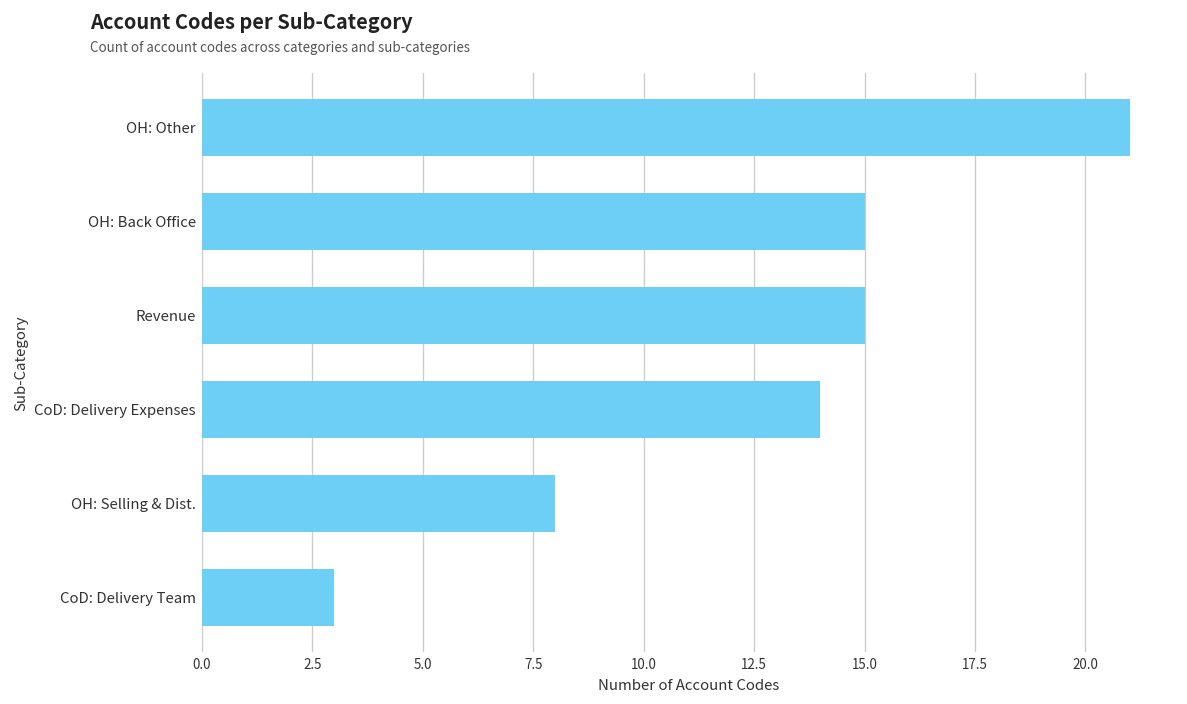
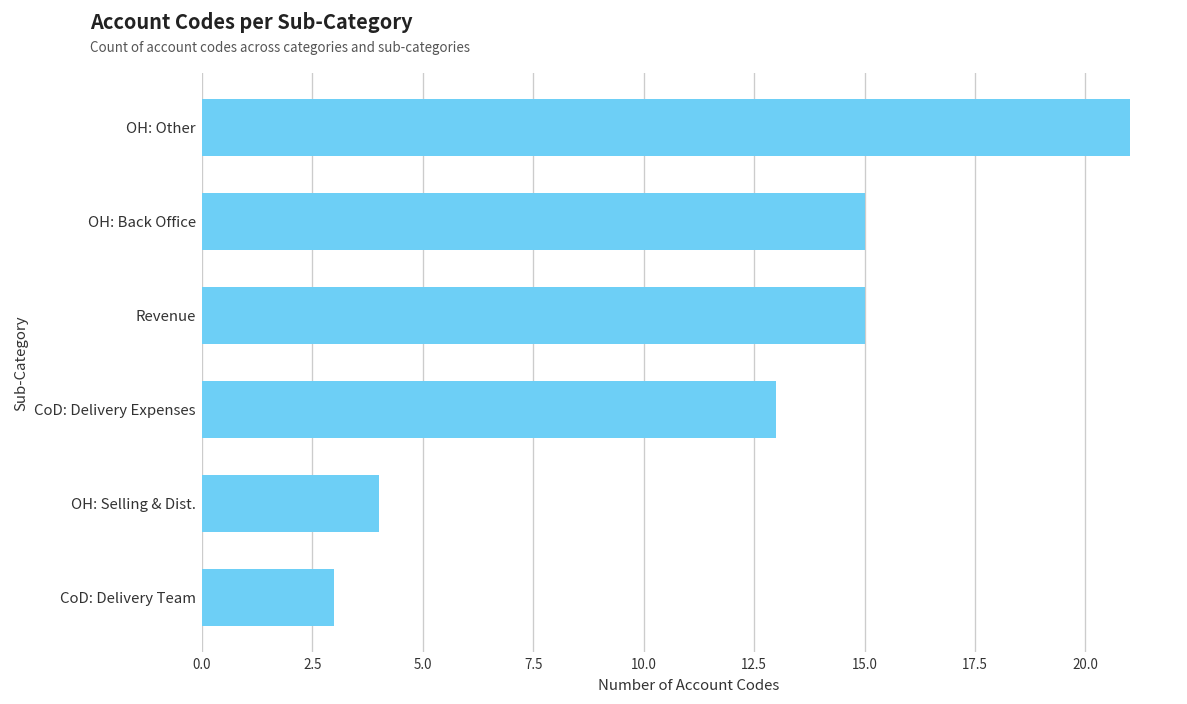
CoD: Delivery Expenses: 14 -> 13
OH: Selling & Dist.: 8 -> 4
